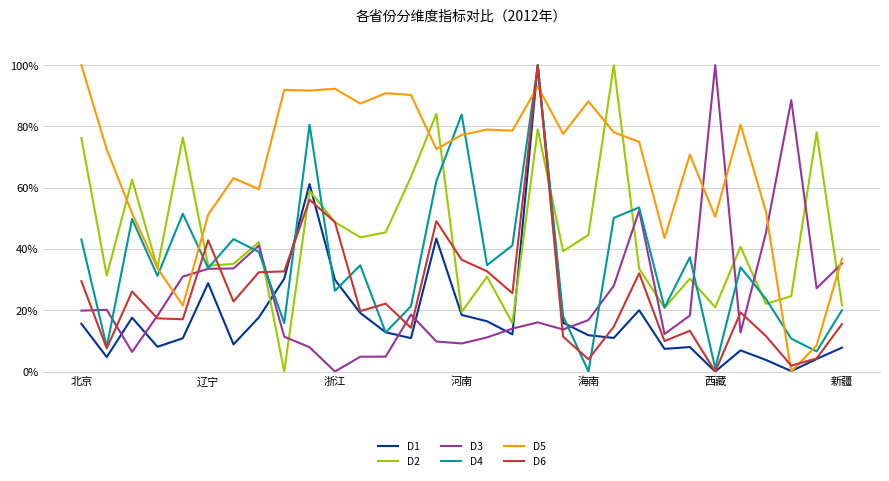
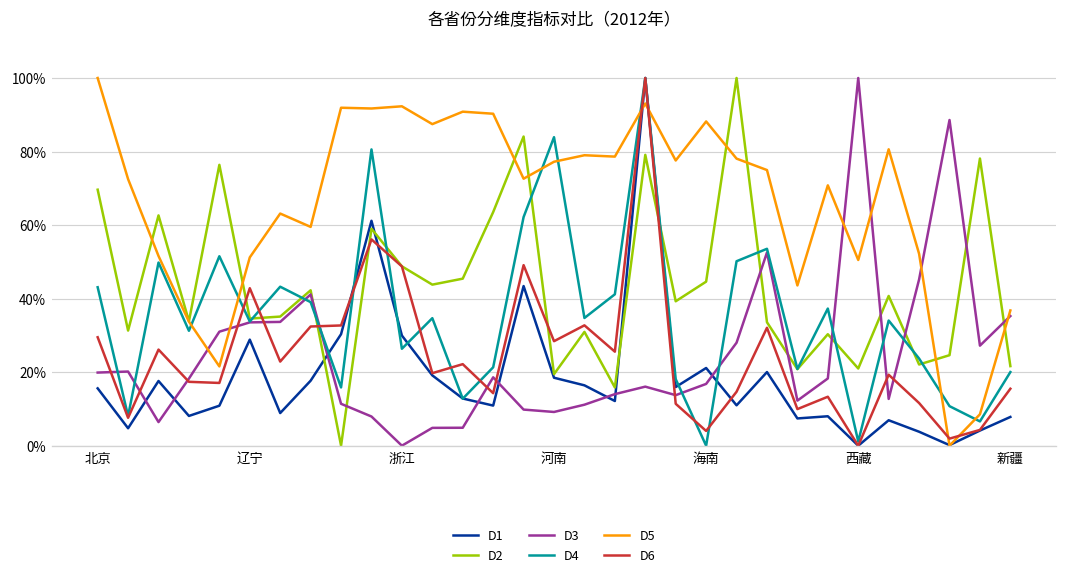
D2, 北京: 76% -> 70%
D6, 河南: 36% -> 28%
D1, 海南: 12% -> 21%
